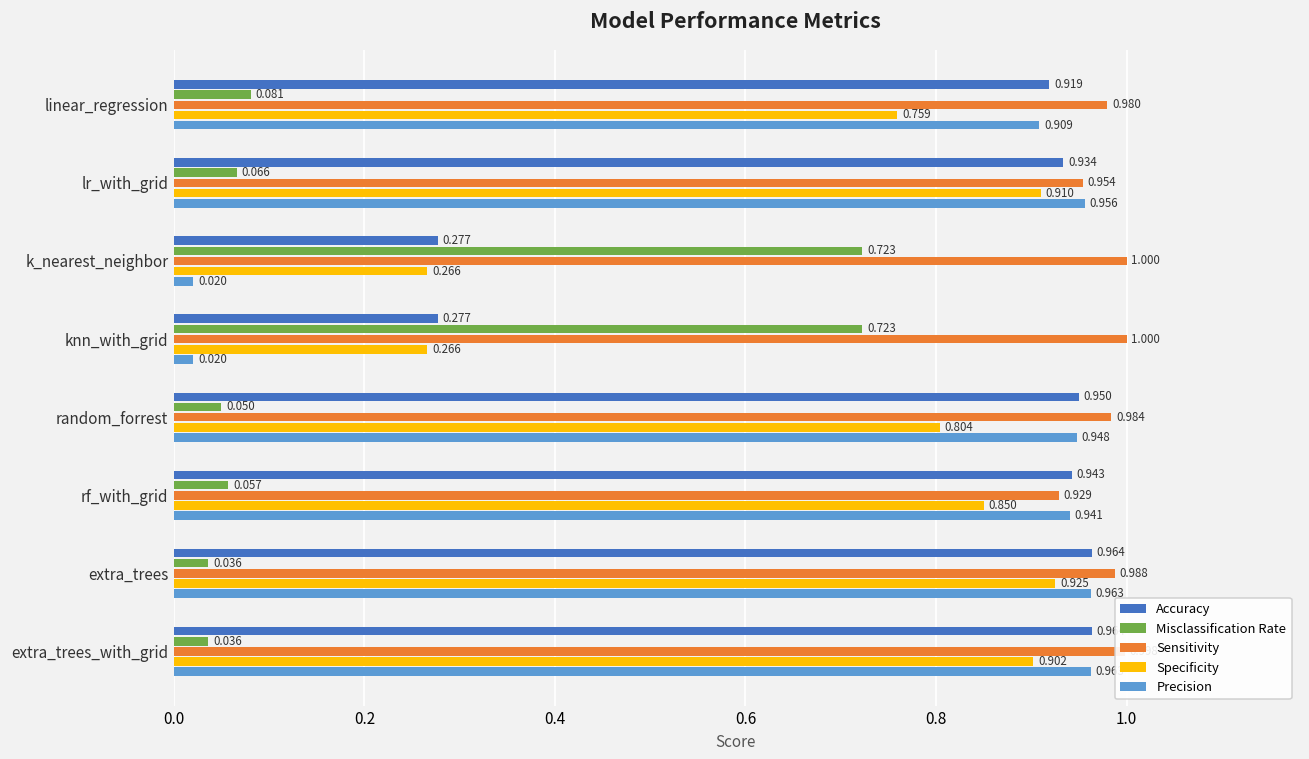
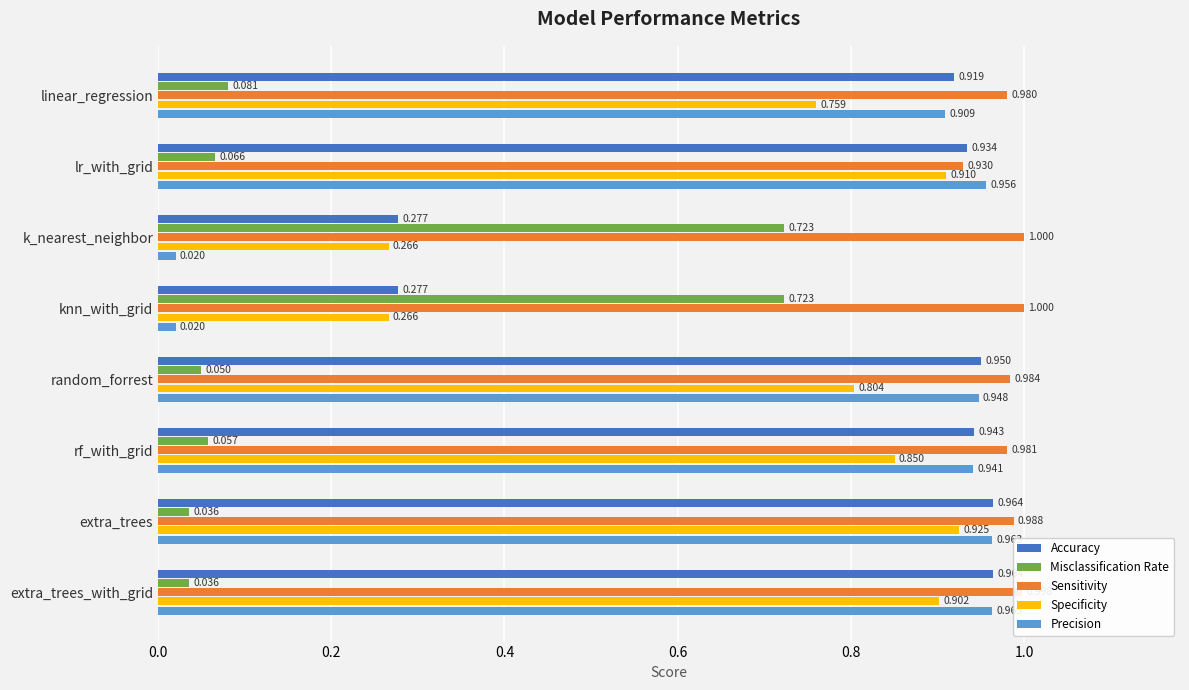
Sensitivity, lr_with_grid: 0.954 -> 0.930
Sensitivity, rf_with_grid: 0.929 -> 0.981
